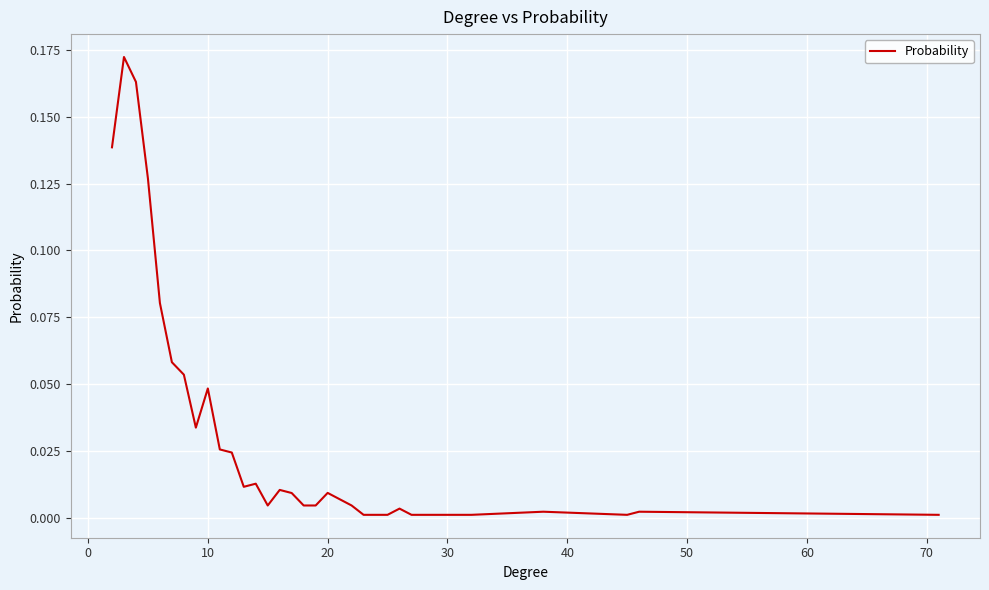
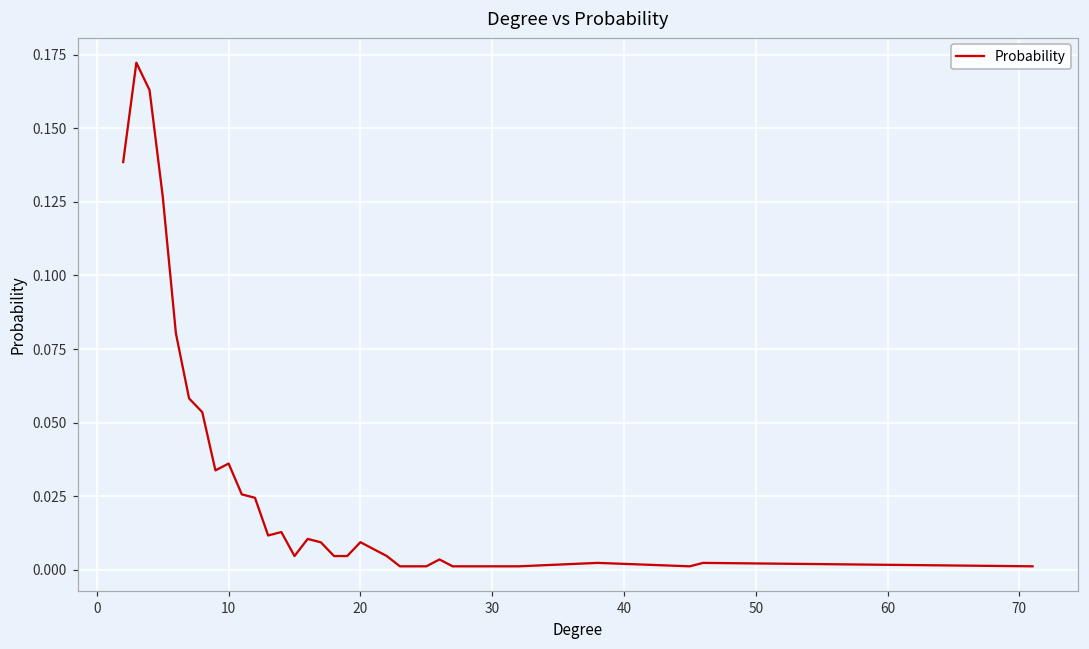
10: 0.048 -> 0.036
